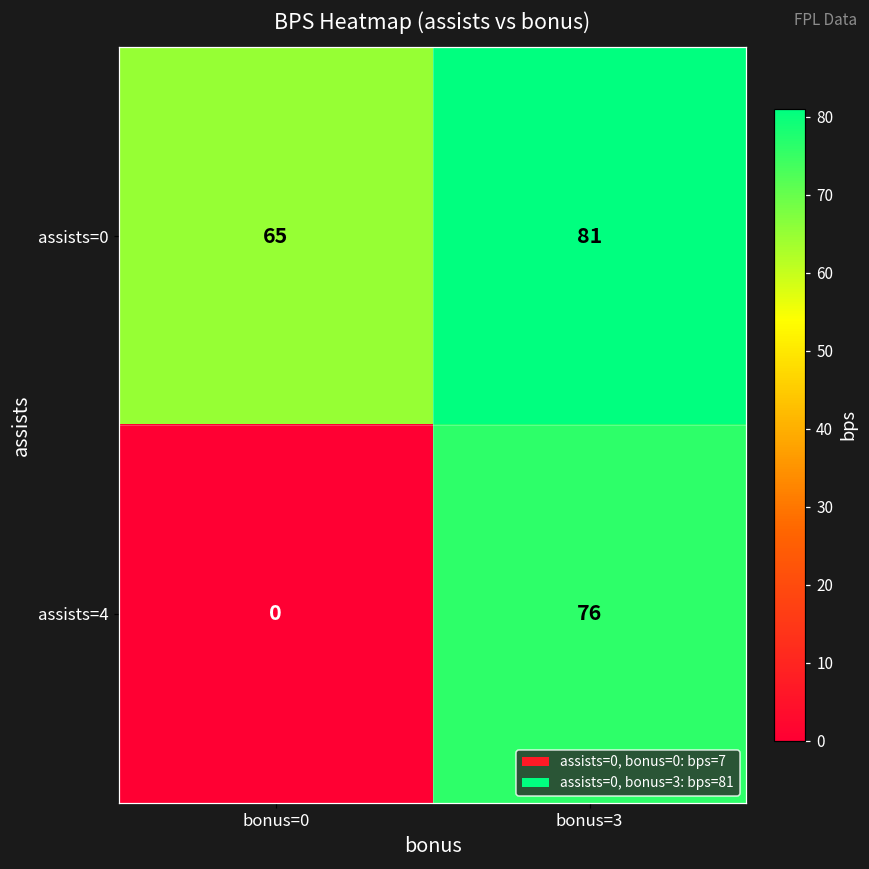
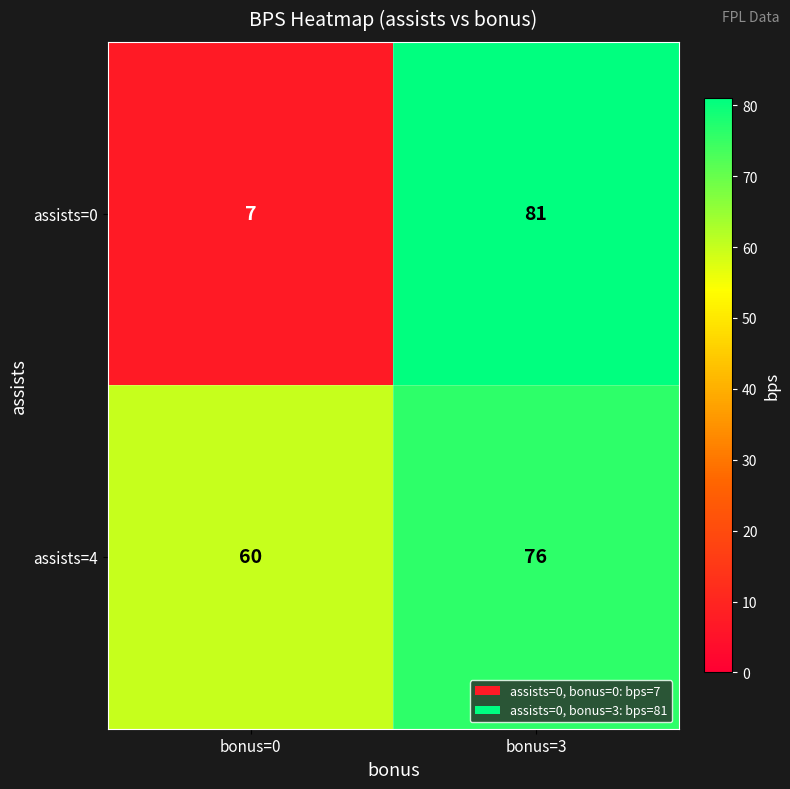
assists=0, bonus=0: 65 -> 7
assists=4, bonus=0: 0 -> 60
